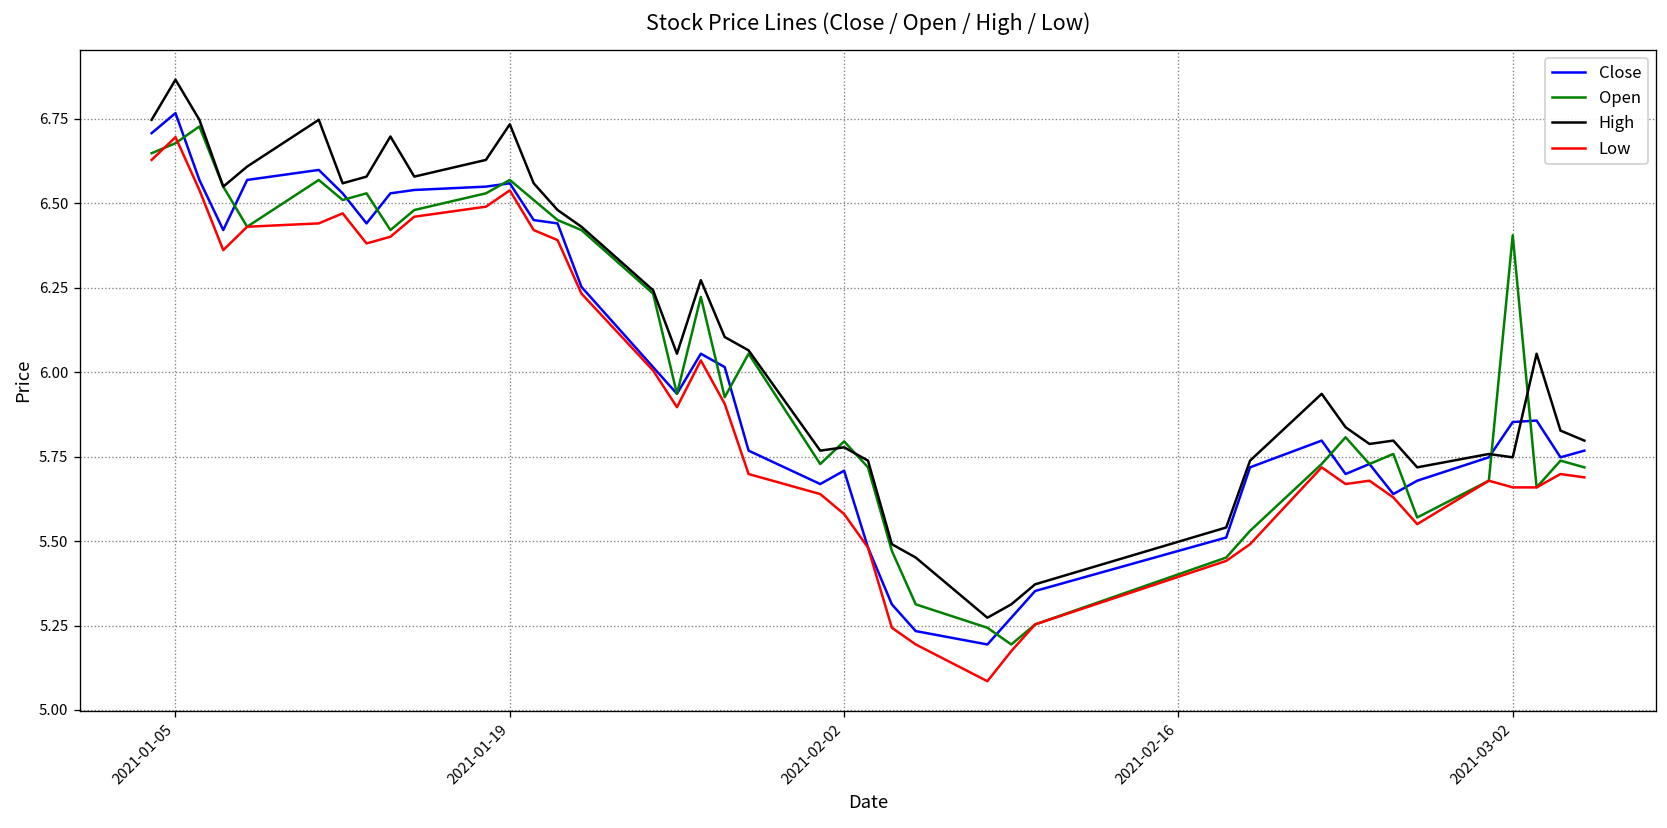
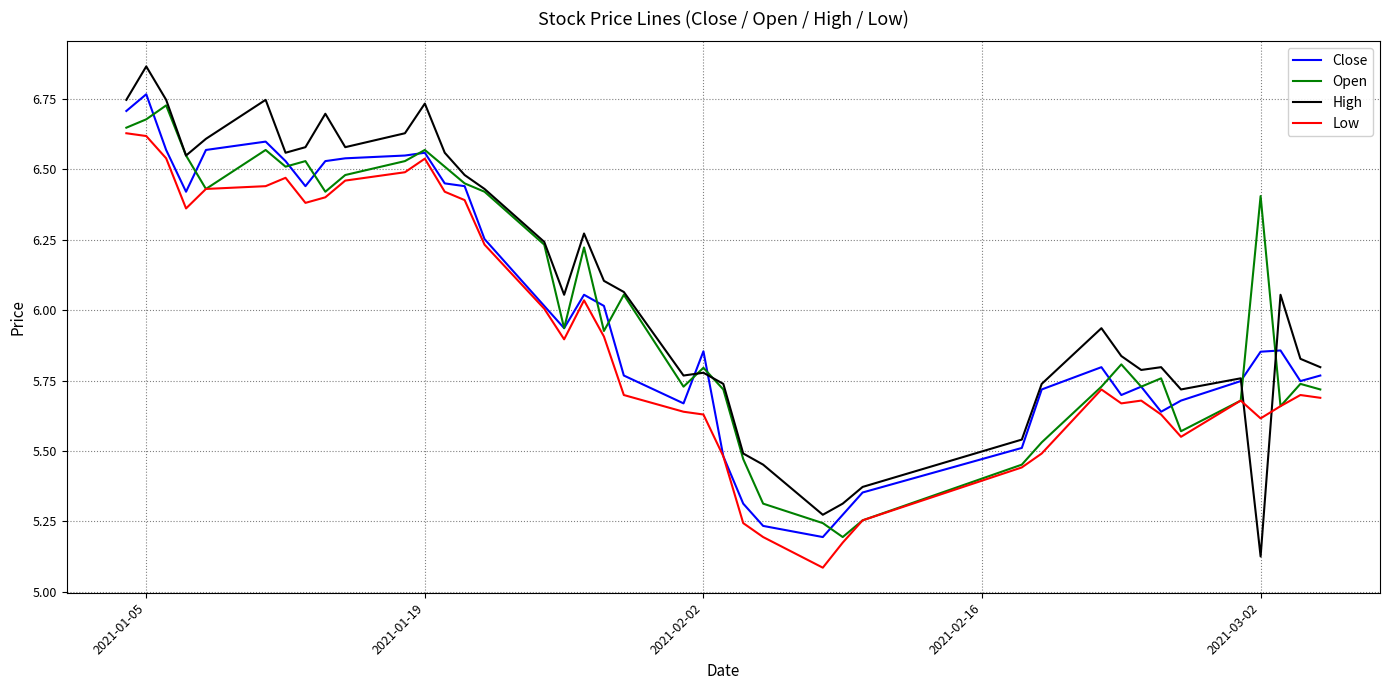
Low, 2021-01-05: 6.70 -> 6.62
Close, 2021-02-02: 5.71 -> 5.85
Low, 2021-02-02: 5.58 -> 5.63
High, 2021-03-02: 5.75 -> 5.12
Low, 2021-03-02: 5.66 -> 5.62
